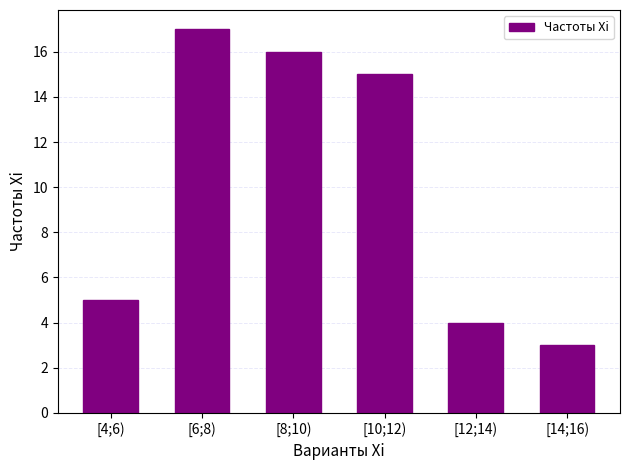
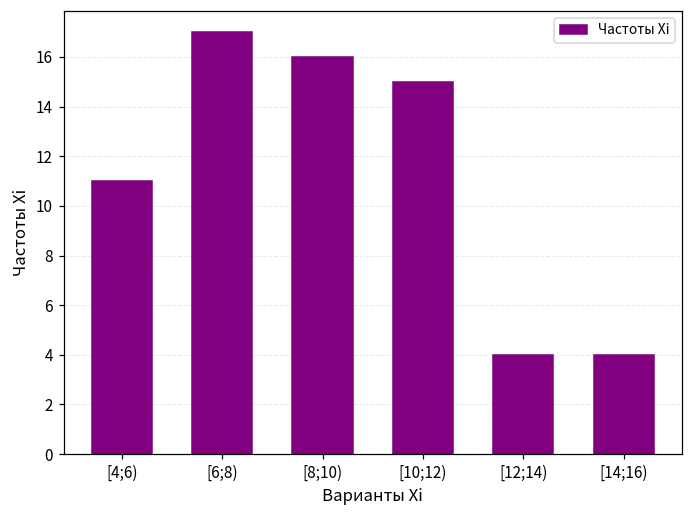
[4;6): 5 -> 11
[14;16): 3 -> 4
